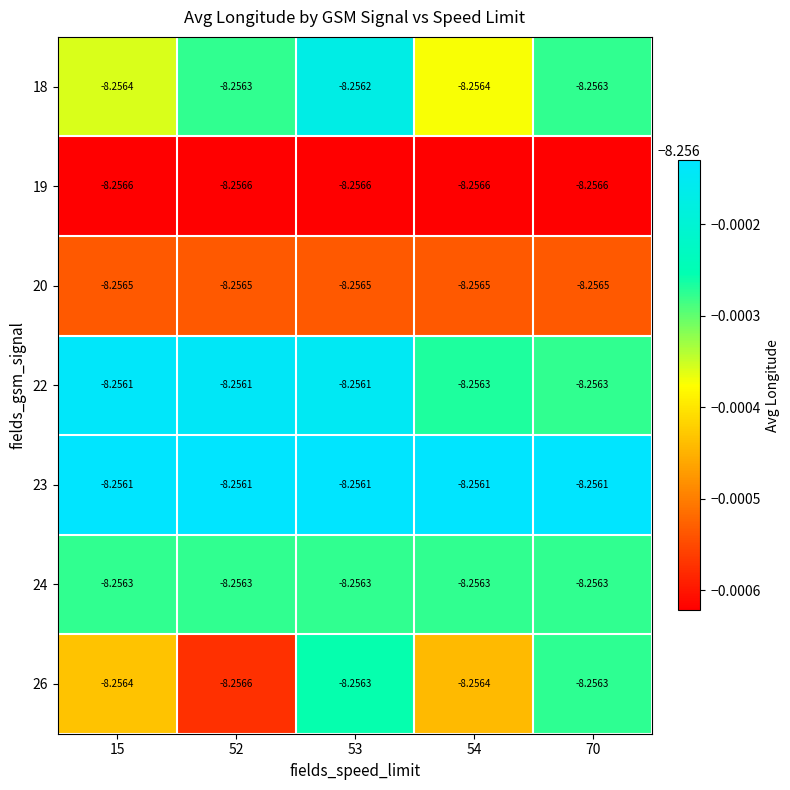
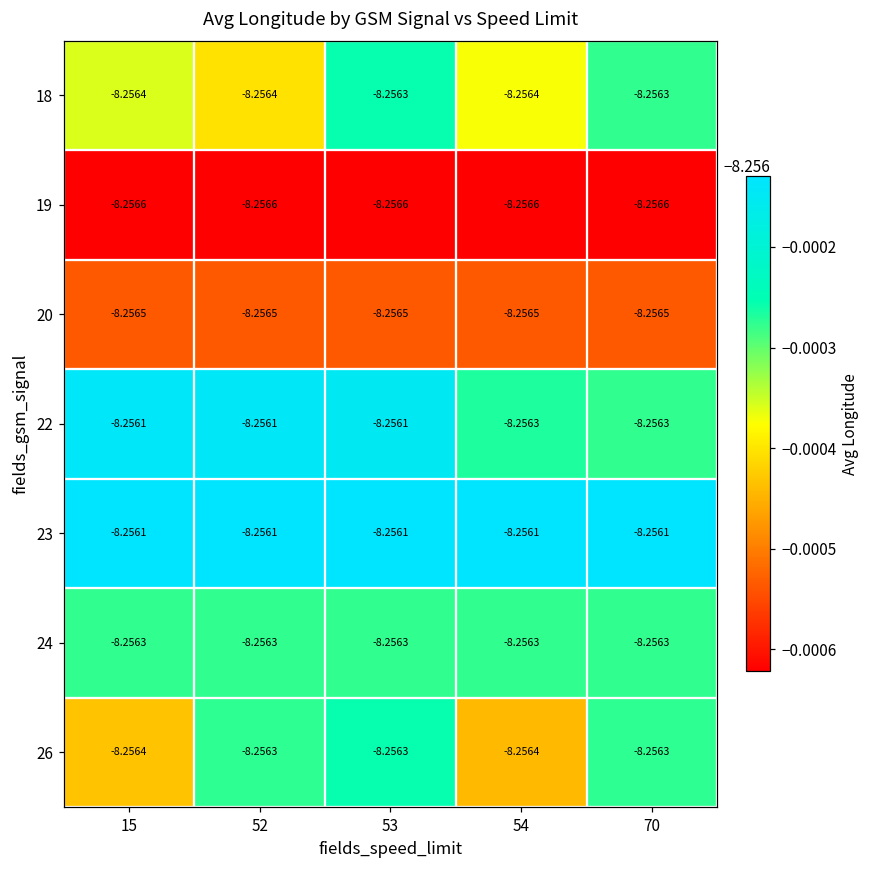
18, 52: -8.2563 -> -8.2564
18, 53: -8.2562 -> -8.2563
26, 52: -8.2566 -> -8.2563
